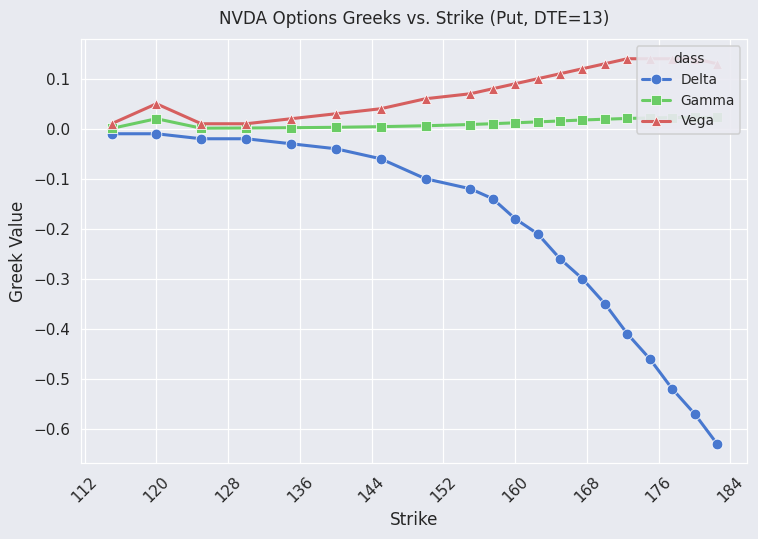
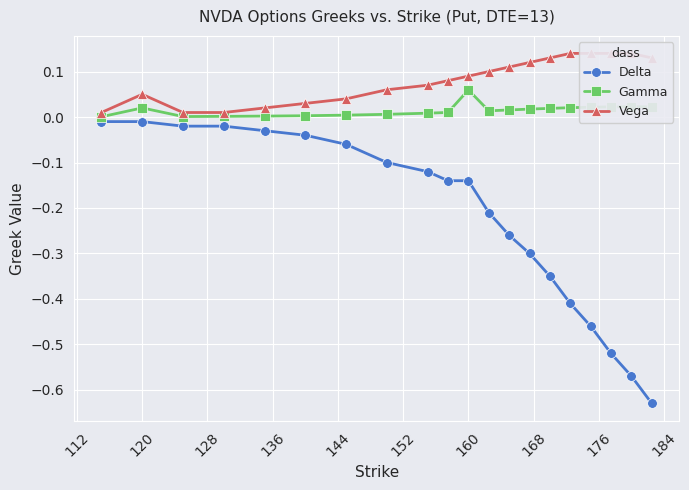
Delta, 160: -0.18 -> -0.14
Gamma, 160: 0.01 -> 0.06
